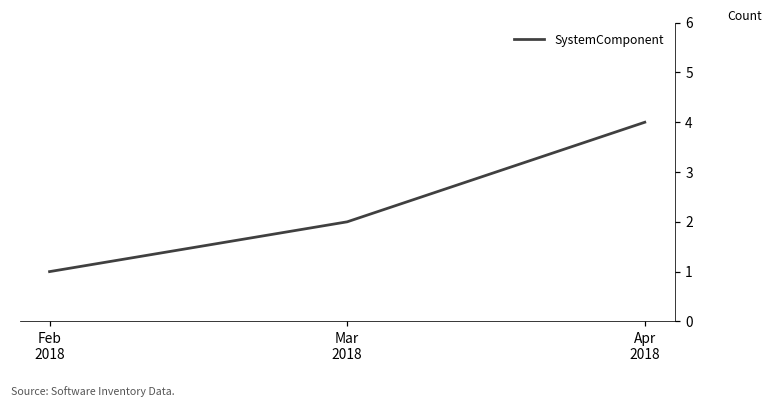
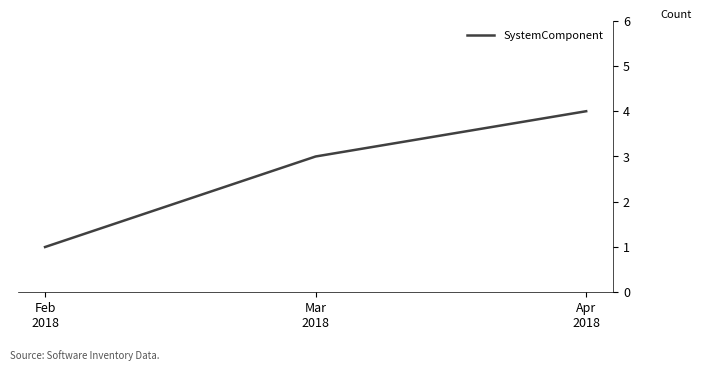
Mar 2018: 2 -> 3
